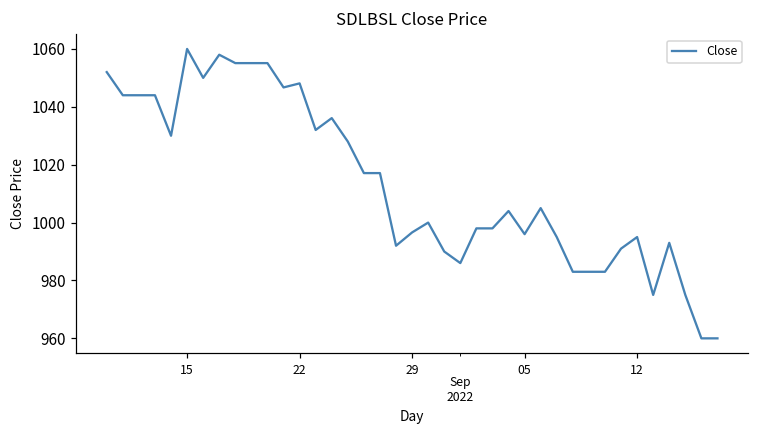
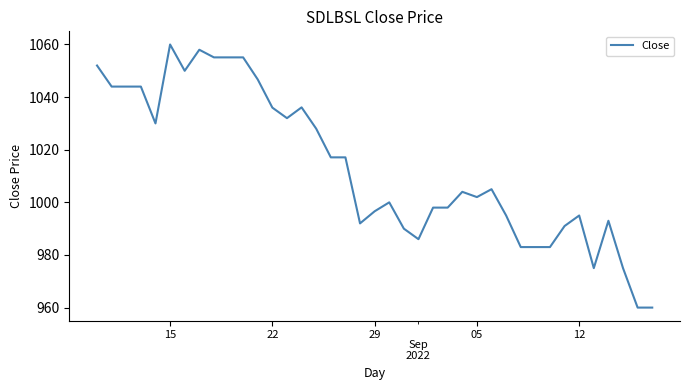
22: 1048 -> 1036
05: 996 -> 1002
